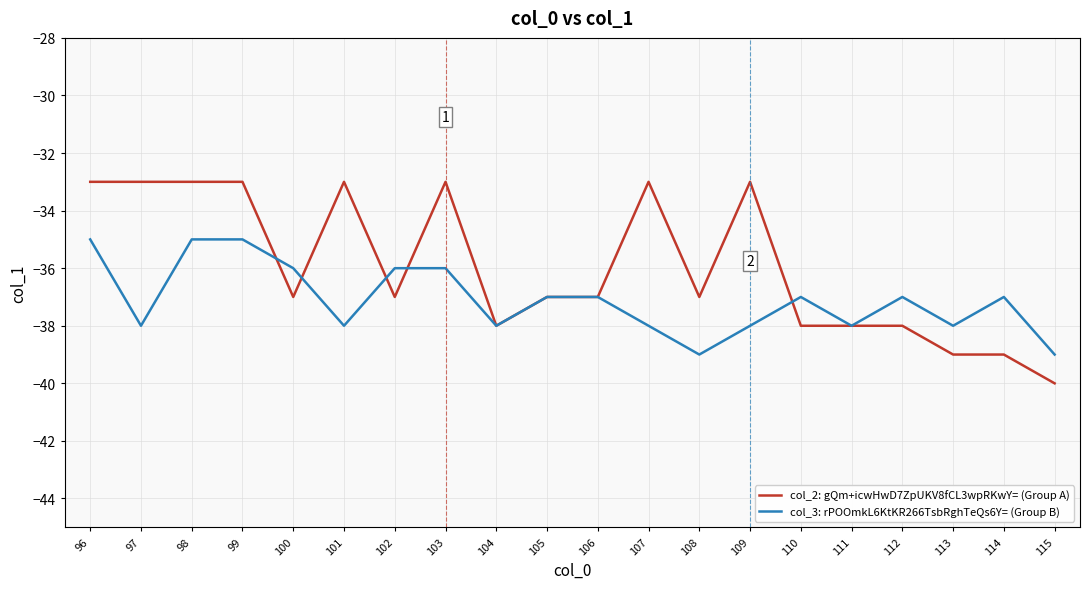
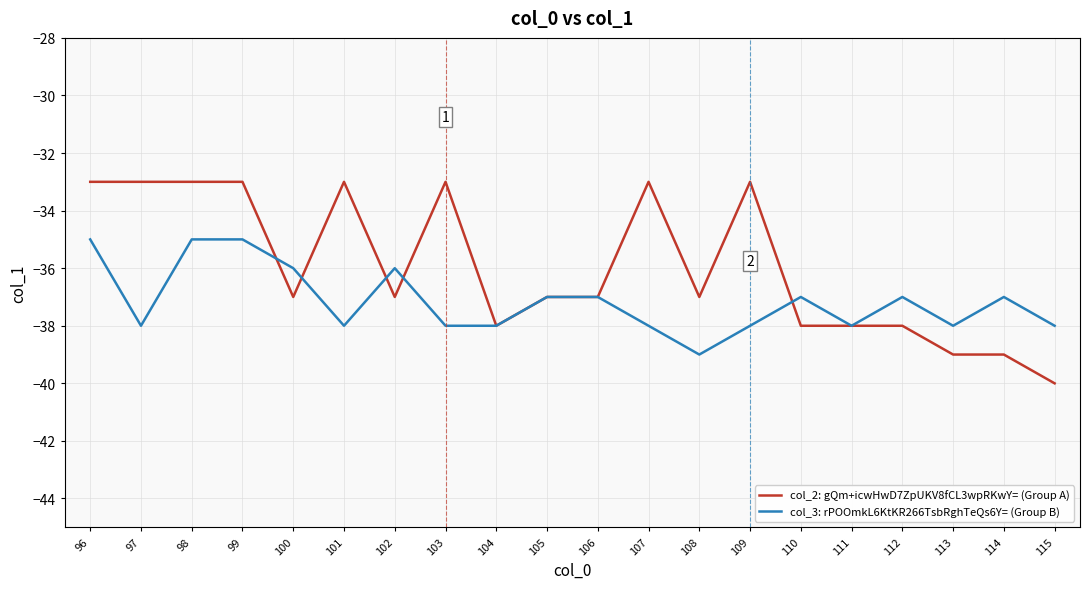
col_3: rPOOmkL6KtKR266TsbRghTeQs6Y= (Group B), 103: -36 -> -38
col_3: rPOOmkL6KtKR266TsbRghTeQs6Y= (Group B), 115: -39 -> -38
